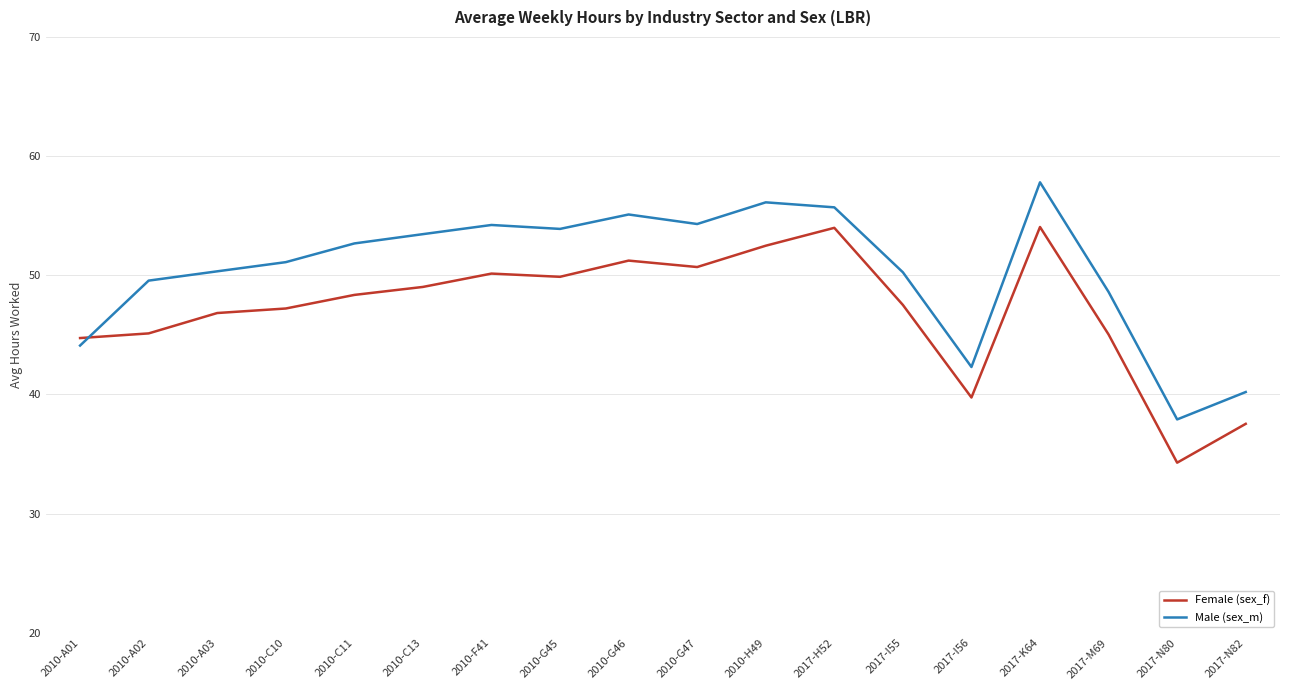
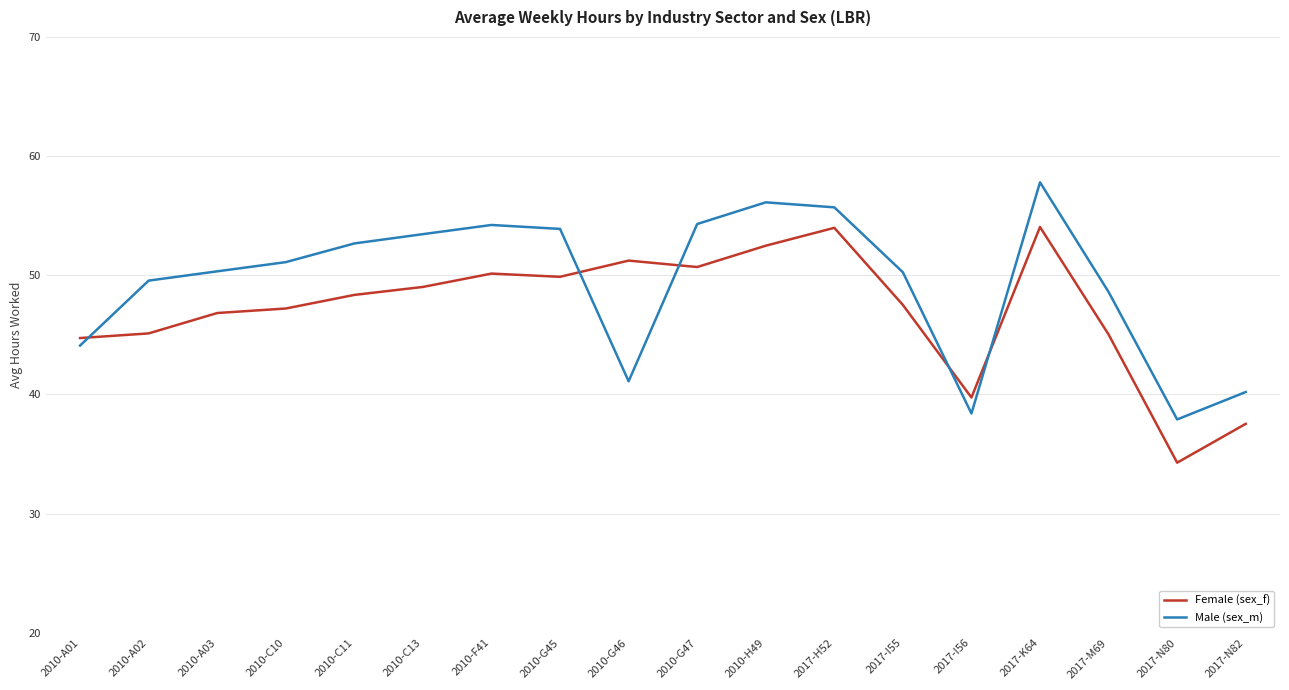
Male (sex_m), 2010-G46: 55.1 -> 41.1
Male (sex_m), 2017-I56: 42.3 -> 38.4
